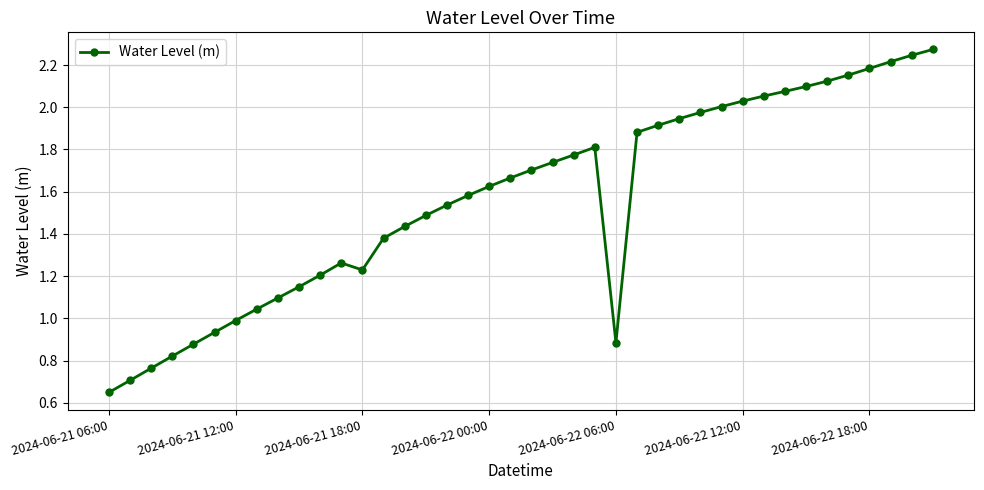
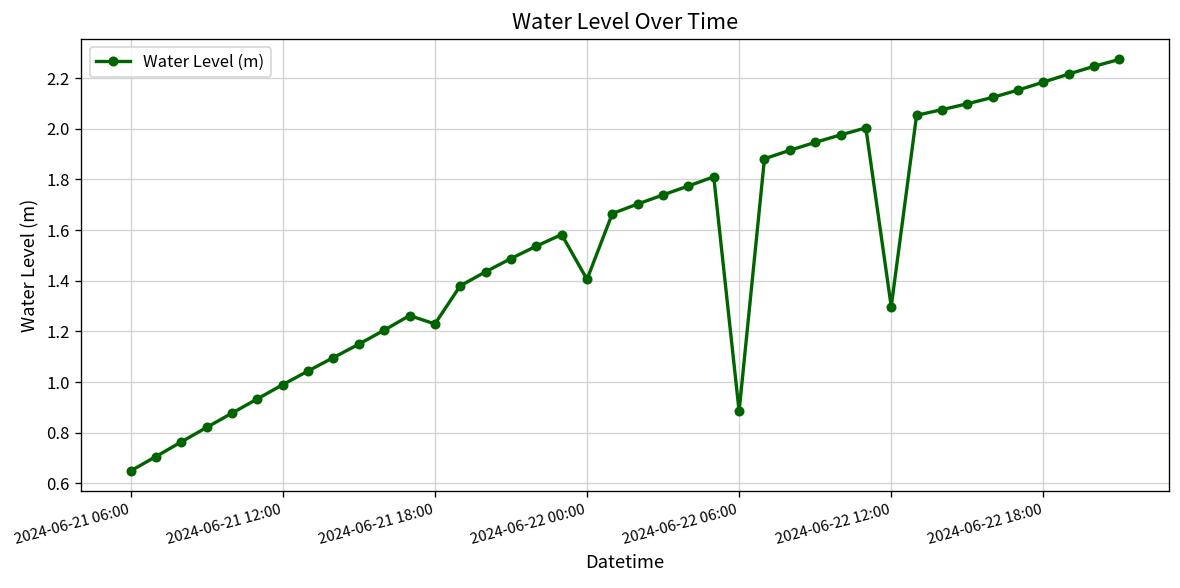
2024-06-22 00:00: 1.62 -> 1.41
2024-06-22 12:00: 2.03 -> 1.30
